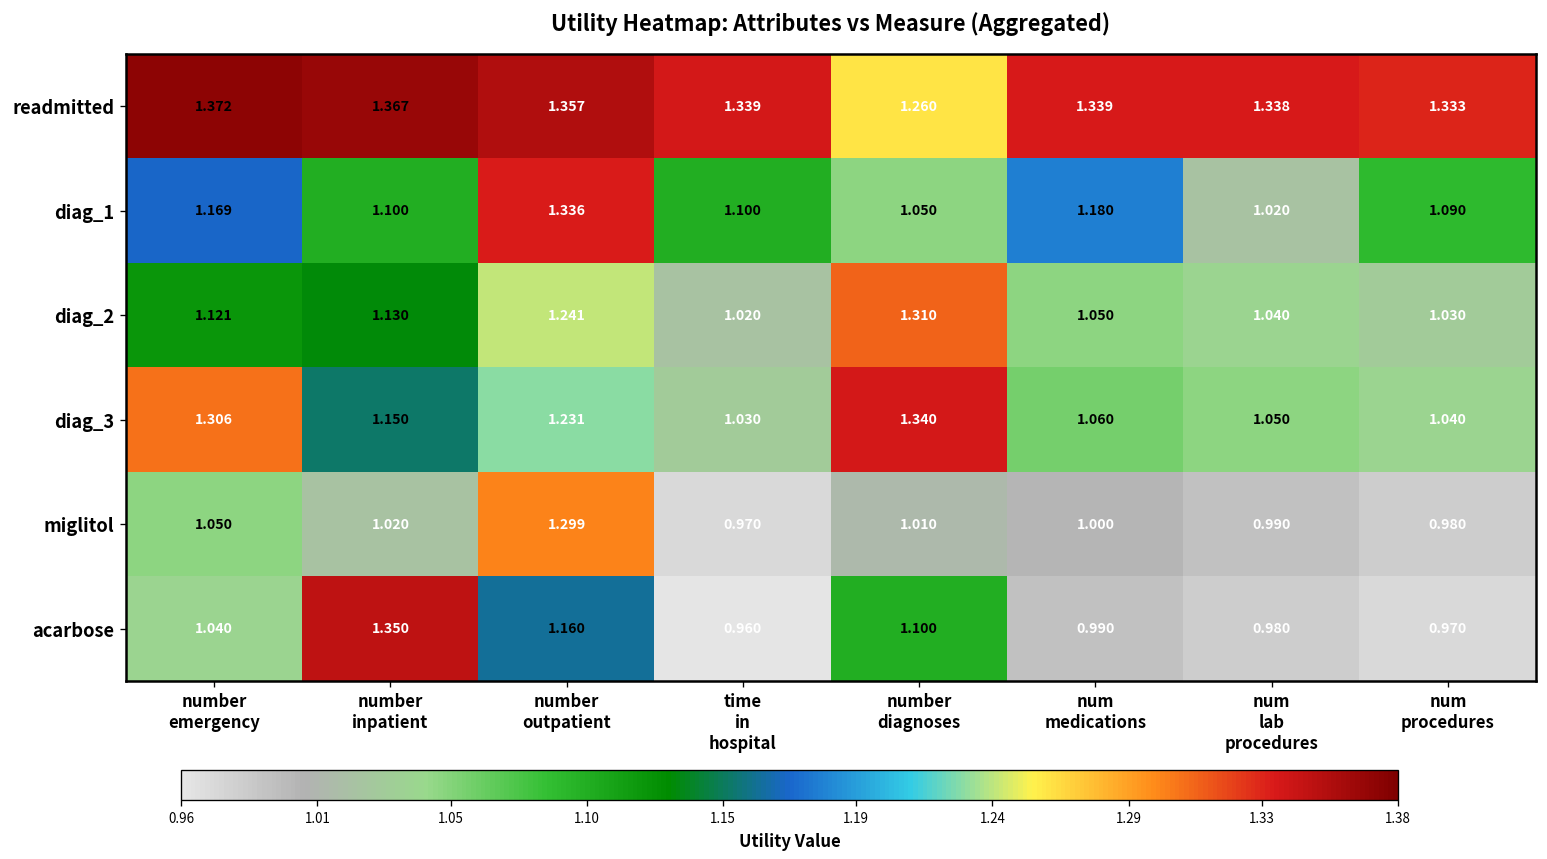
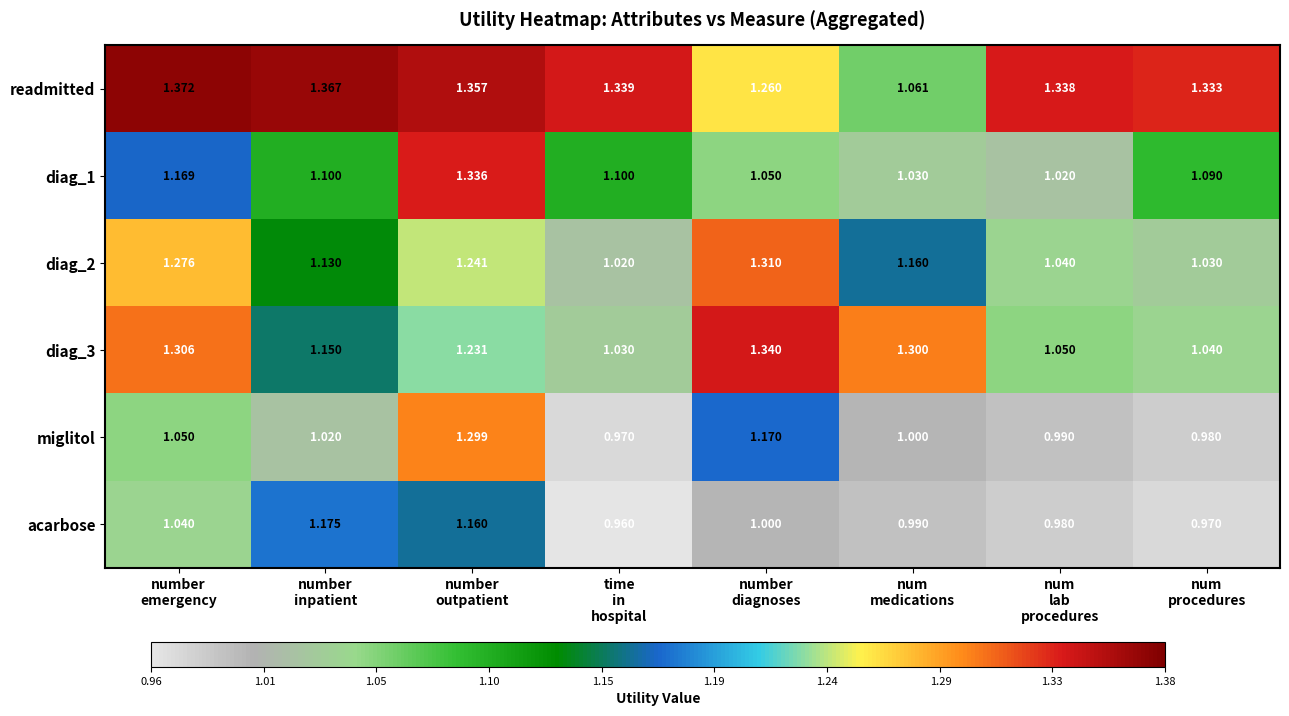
readmitted, num medications: 1.339 -> 1.061
diag_1, num medications: 1.180 -> 1.030
diag_2, number emergency: 1.121 -> 1.276
diag_2, num medications: 1.050 -> 1.160
diag_3, num medications: 1.060 -> 1.300
miglitol, number diagnoses: 1.010 -> 1.170
acarbose, number inpatient: 1.350 -> 1.175
acarbose, number diagnoses: 1.100 -> 1.000
